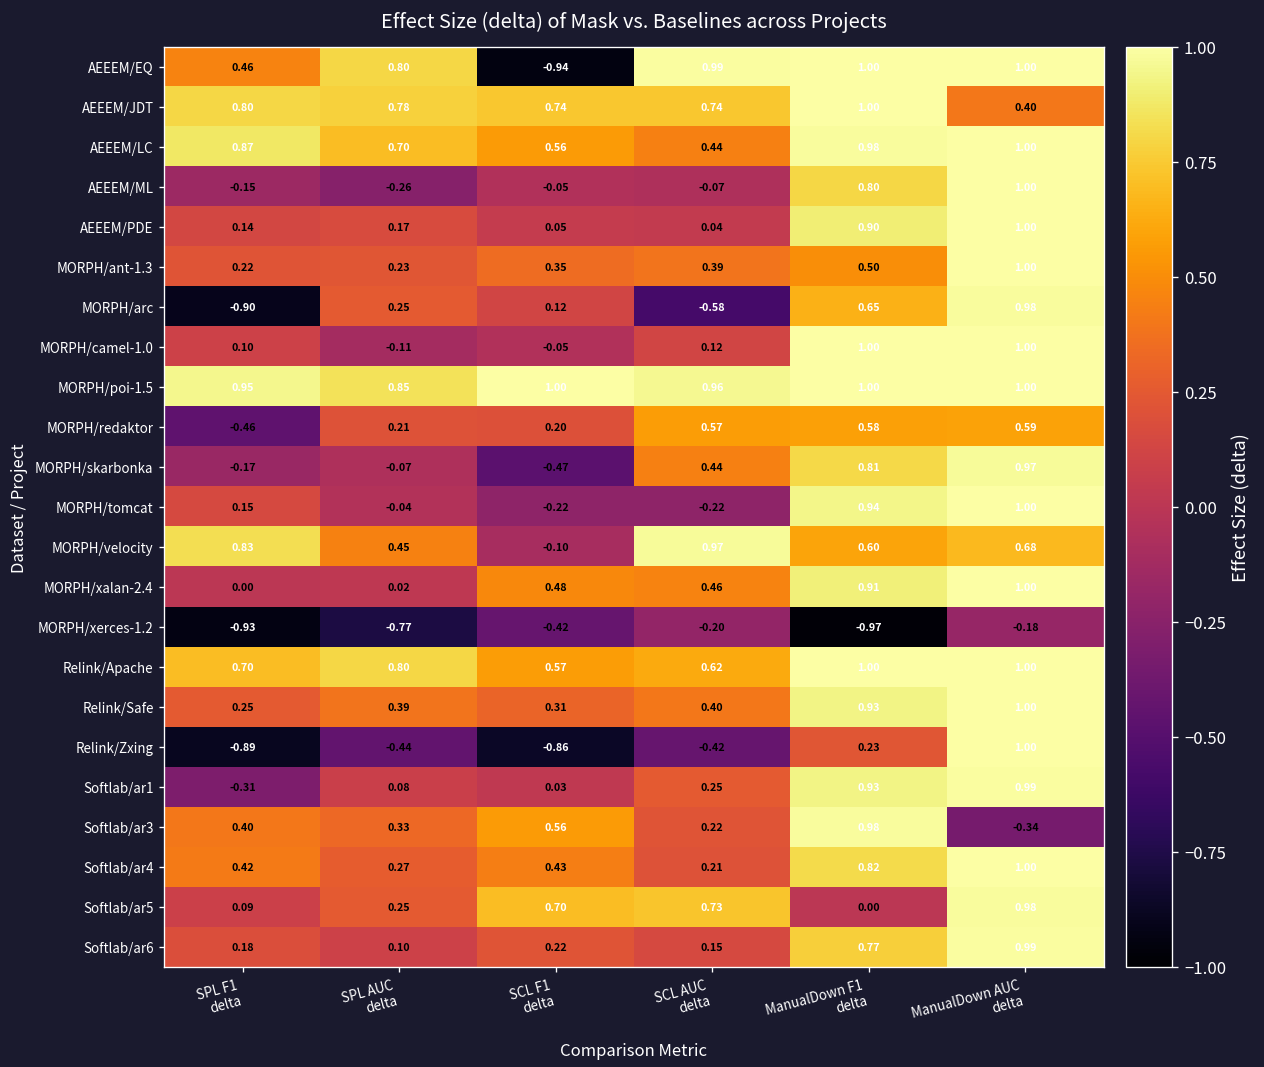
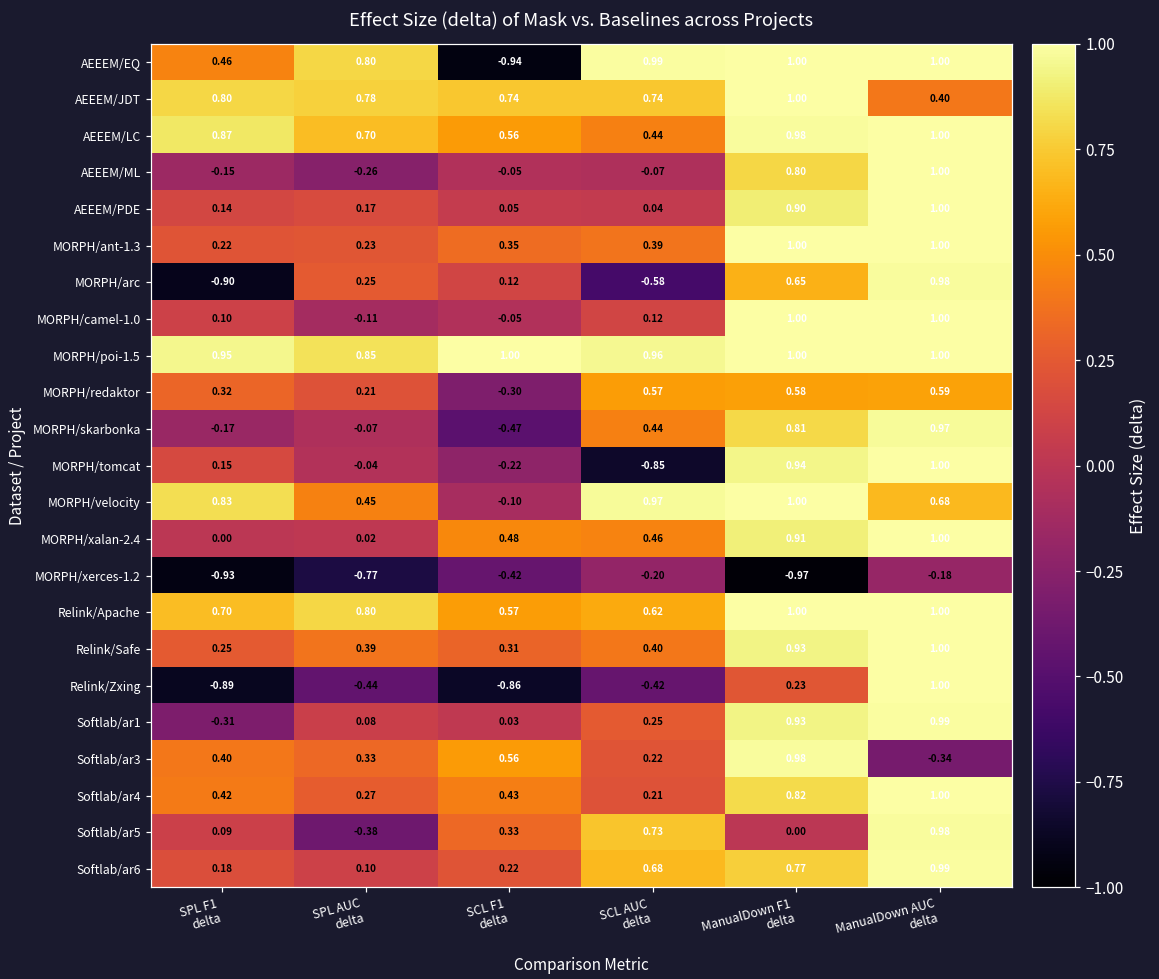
MORPH/ant-1.3, ManualDown F1 delta: 0.50 -> 1.00
MORPH/redaktor, SPL F1 delta: -0.46 -> 0.32
MORPH/redaktor, SCL F1 delta: 0.20 -> -0.30
MORPH/tomcat, SCL AUC delta: -0.22 -> -0.85
MORPH/velocity, ManualDown F1 delta: 0.60 -> 1.00
Softlab/ar5, SPL AUC delta: 0.25 -> -0.38
Softlab/ar5, SCL F1 delta: 0.70 -> 0.33
Softlab/ar6, SCL AUC delta: 0.15 -> 0.68
